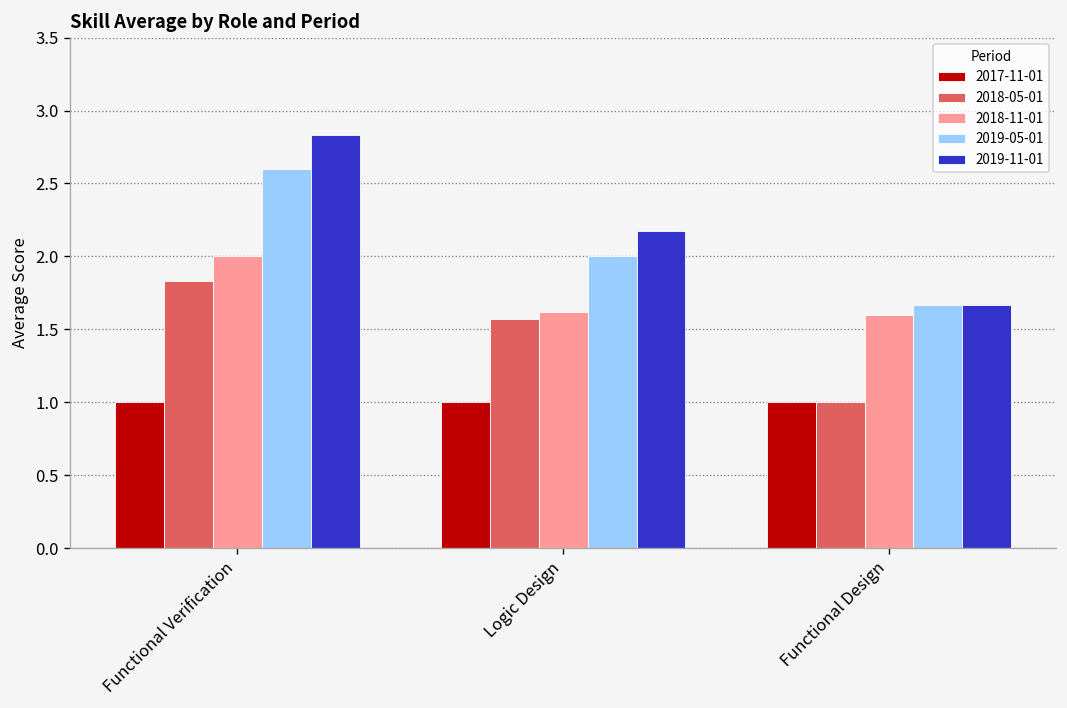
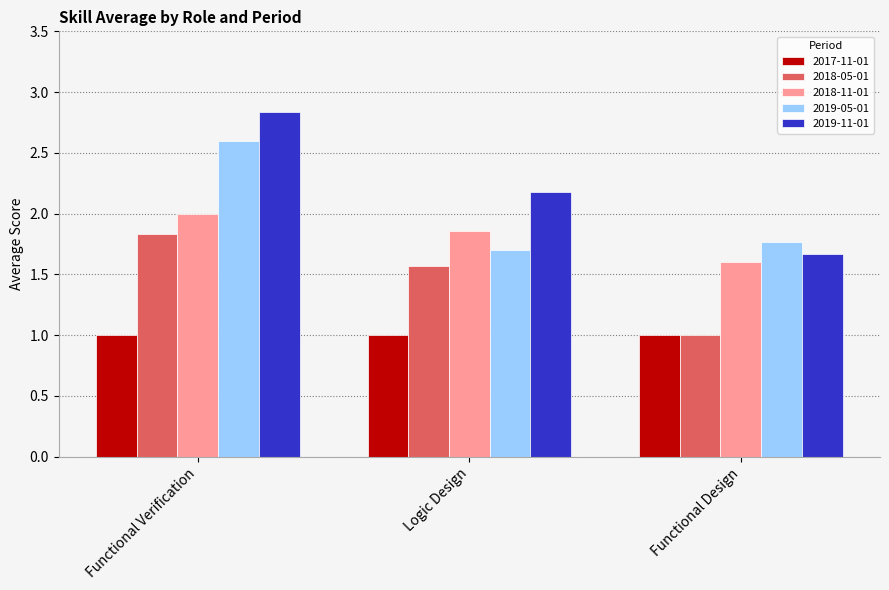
2018-11-01, Logic Design: 1.62 -> 1.86
2019-05-01, Logic Design: 2.0 -> 1.7
2019-05-01, Functional Design: 1.67 -> 1.76
